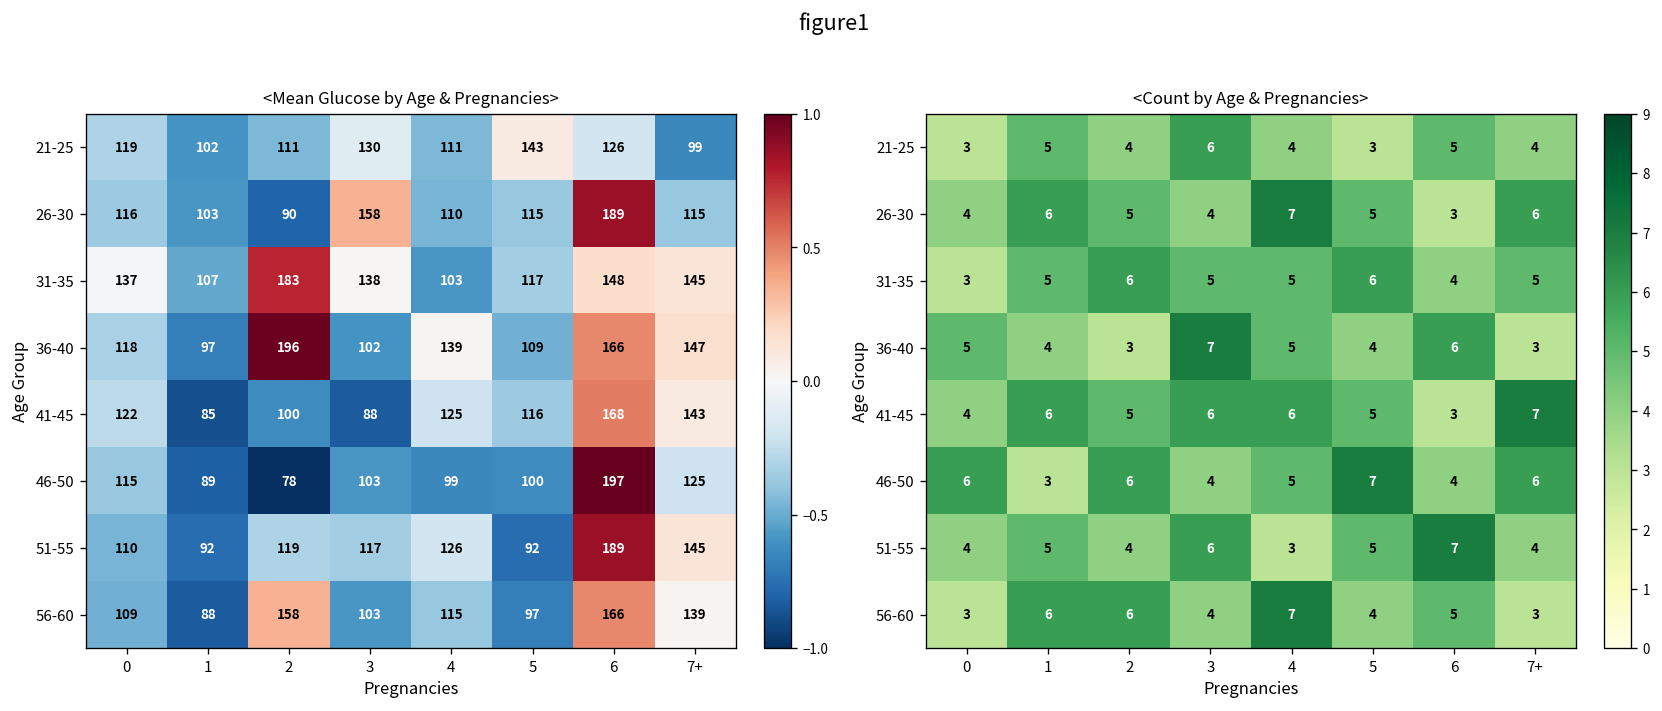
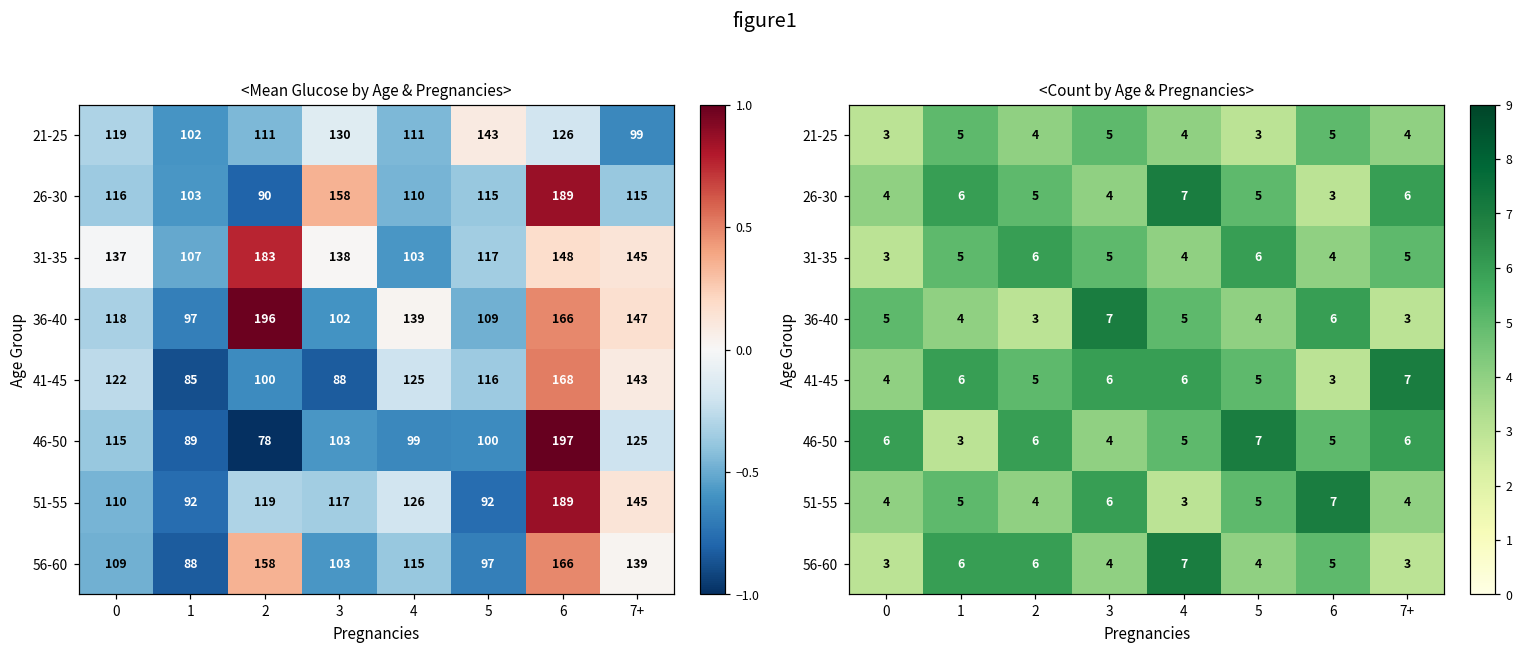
<Count by Age & Pregnancies>, 21-25, 3: 6 -> 5
<Count by Age & Pregnancies>, 31-35, 4: 5 -> 4
<Count by Age & Pregnancies>, 46-50, 6: 4 -> 5
